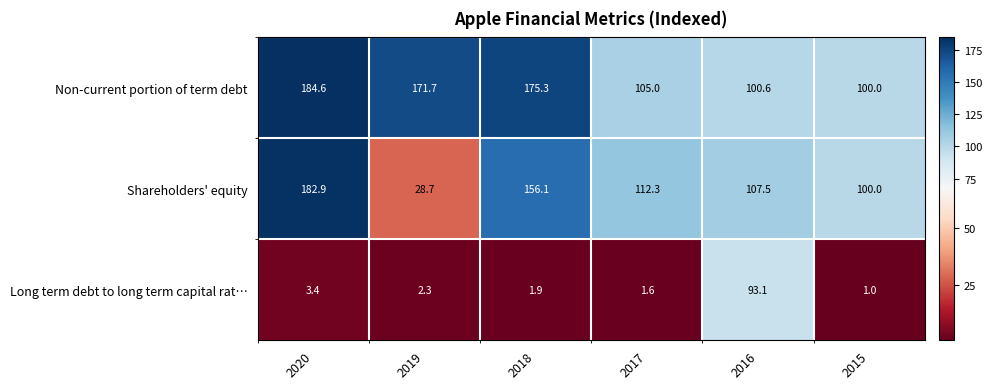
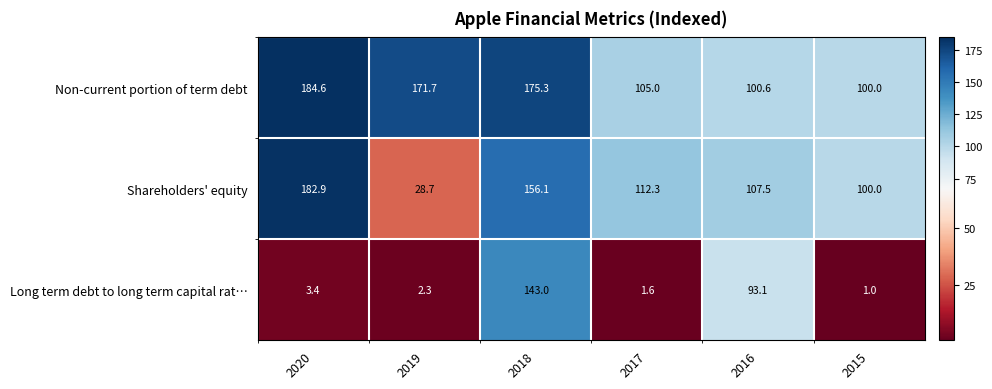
Long term debt to long term capital rat…, 2018: 1.9 -> 143.0
